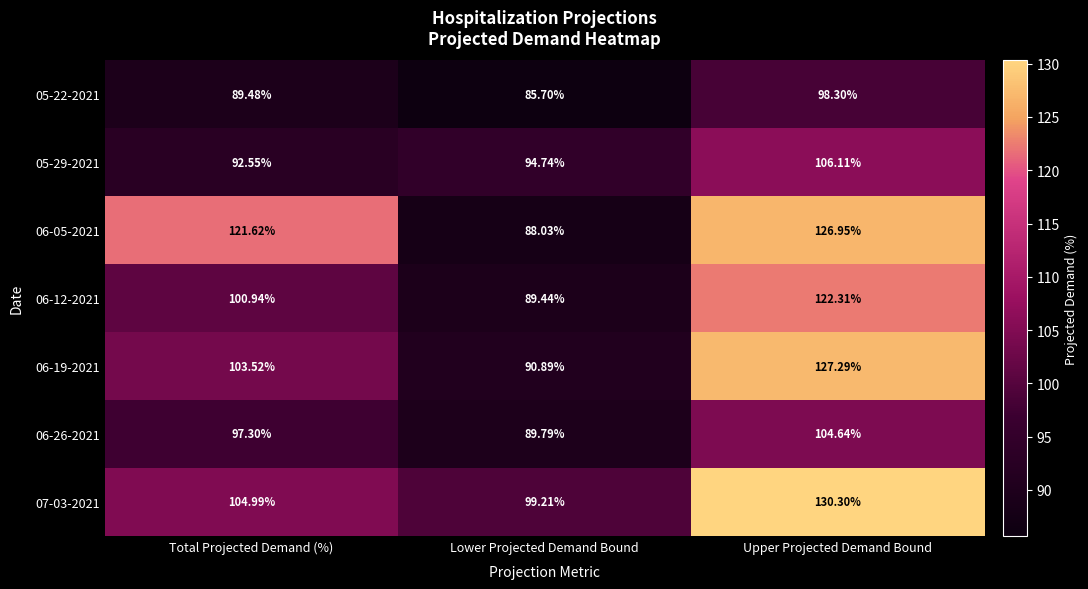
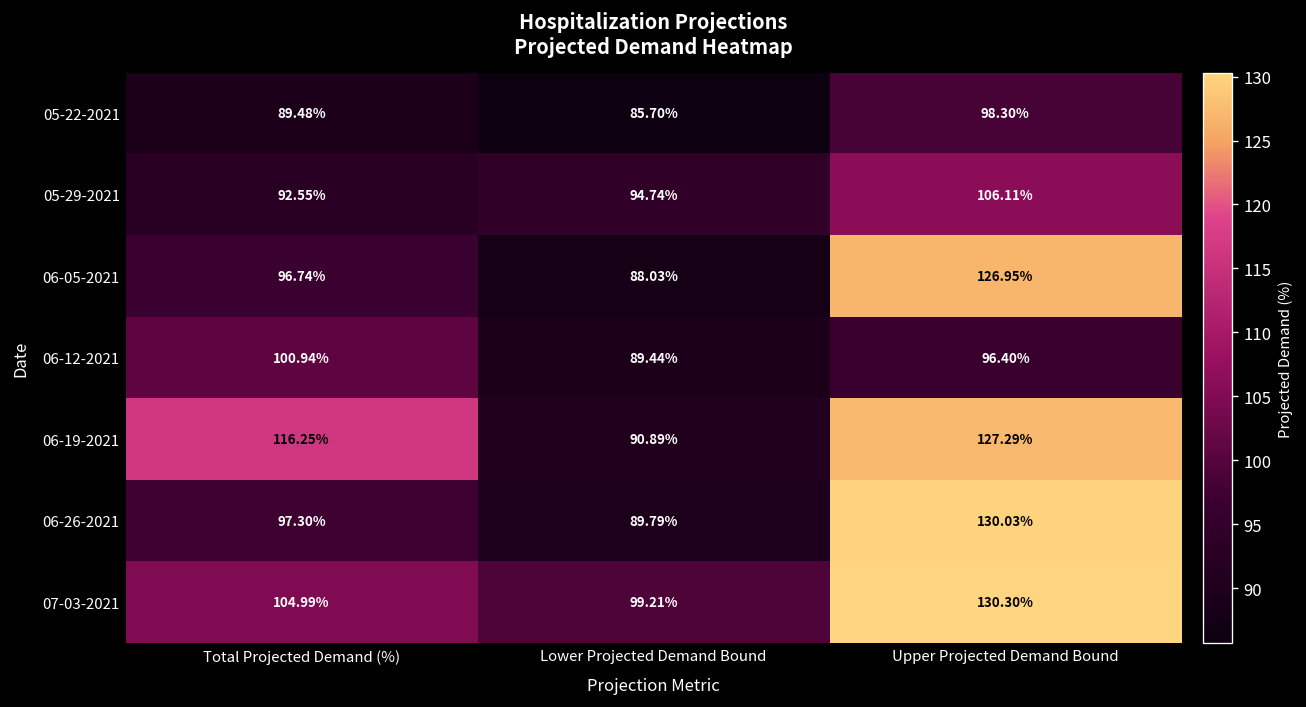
06-05-2021, Total Projected Demand (%): 121.62% -> 96.74%
06-12-2021, Upper Projected Demand Bound: 122.31% -> 96.40%
06-19-2021, Total Projected Demand (%): 103.52% -> 116.25%
06-26-2021, Upper Projected Demand Bound: 104.64% -> 130.03%
